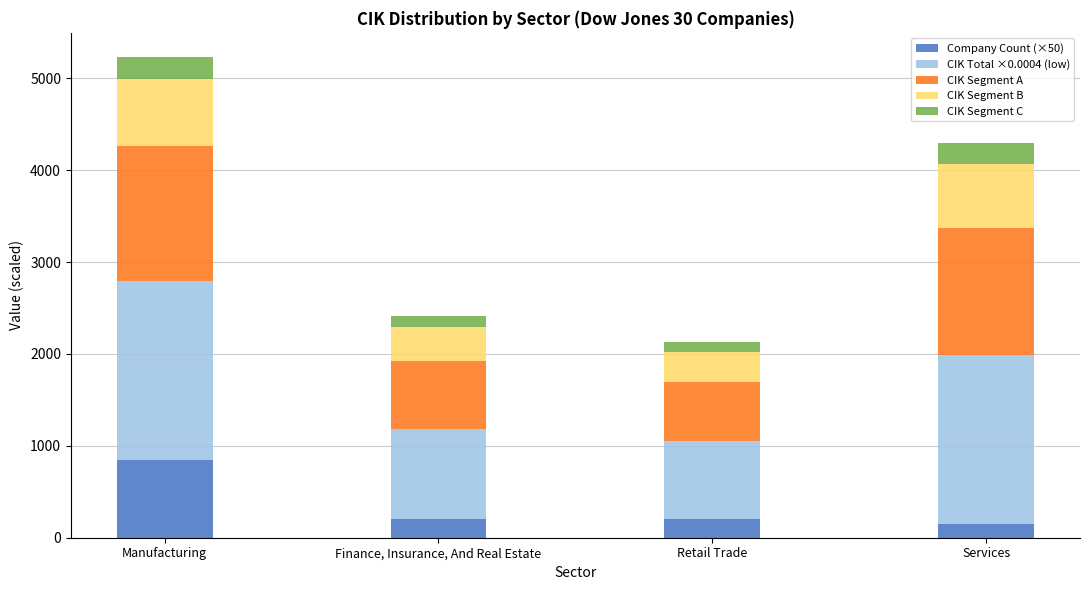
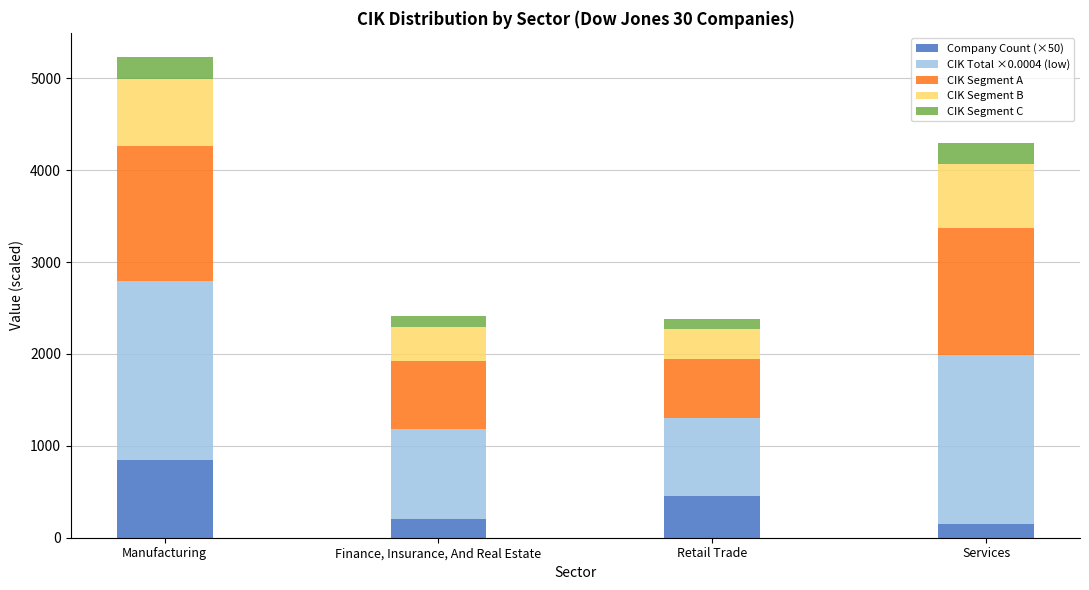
Company Count (×50), Retail Trade: 200 -> 500
